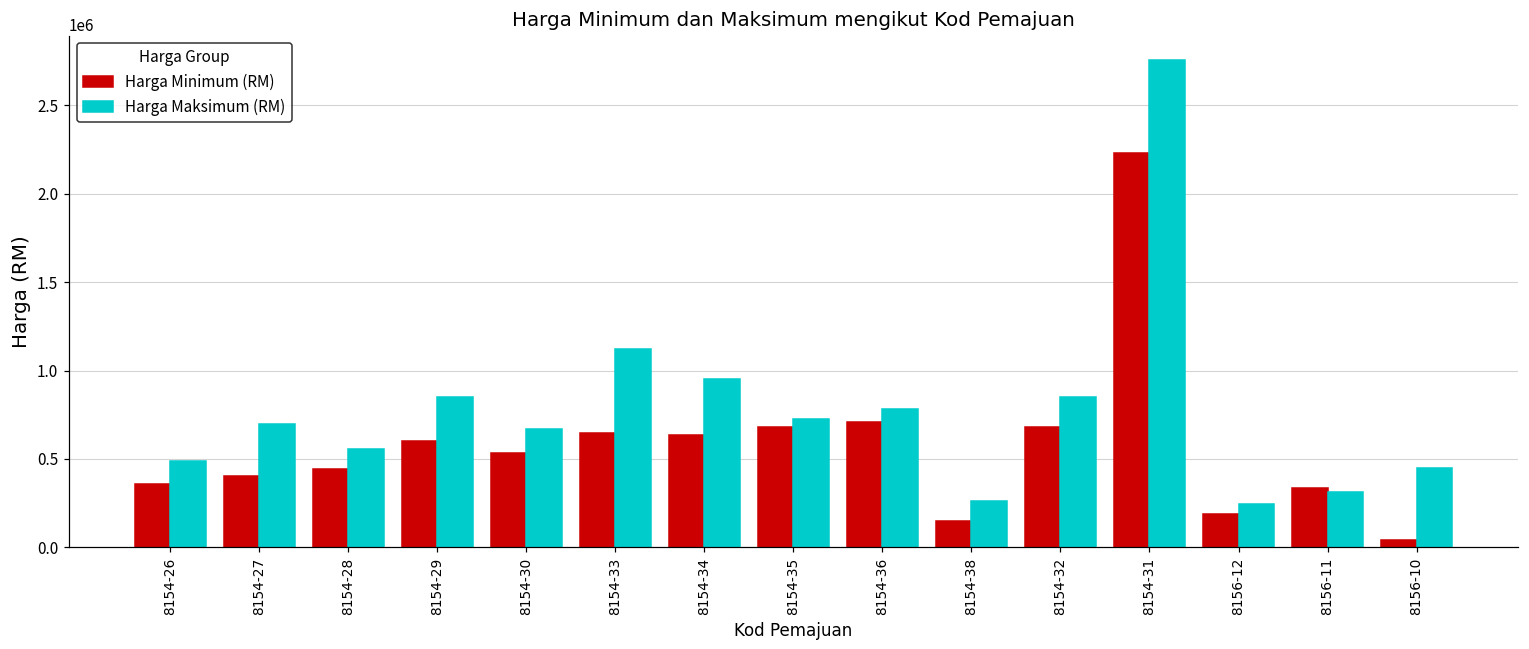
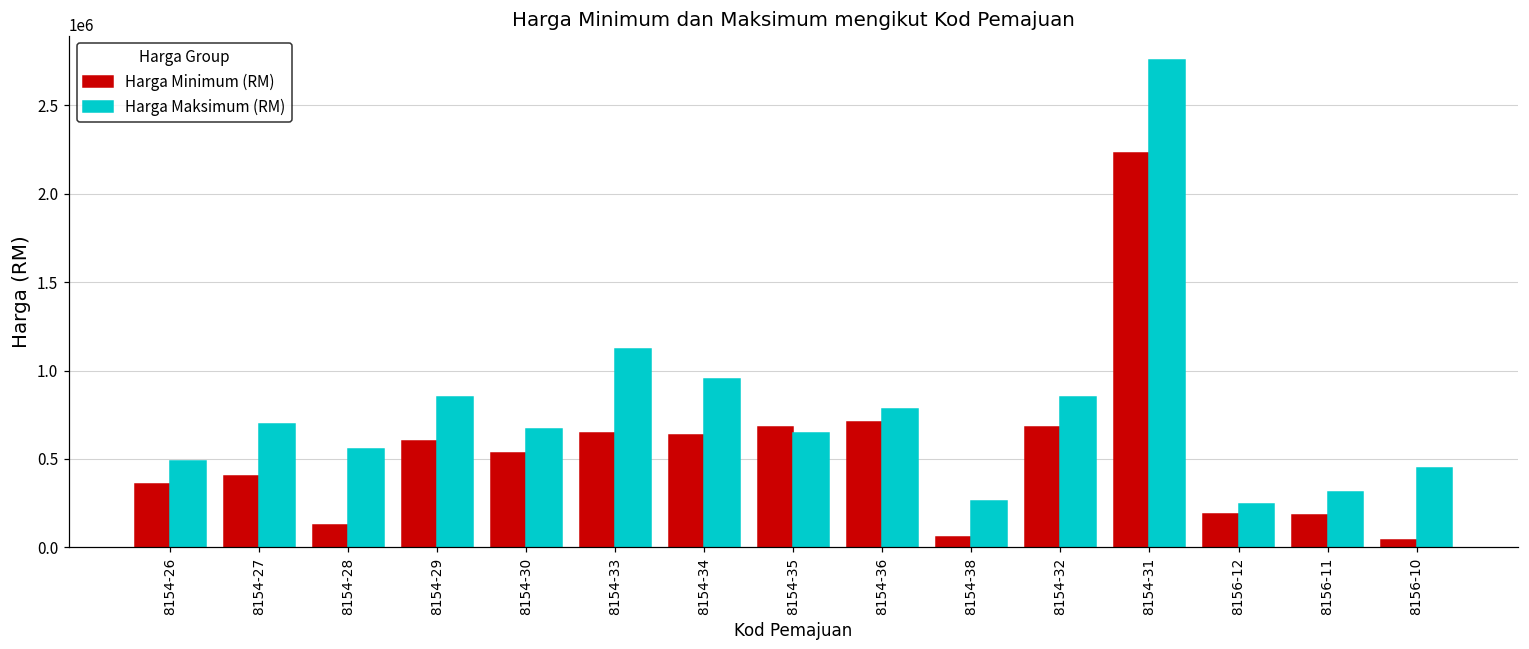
Harga Minimum (RM), 8154-28: 440000 -> 130000
Harga Maksimum (RM), 8154-35: 720000 -> 640000
Harga Minimum (RM), 8154-38: 150000 -> 60000
Harga Minimum (RM), 8156-11: 330000 -> 180000
